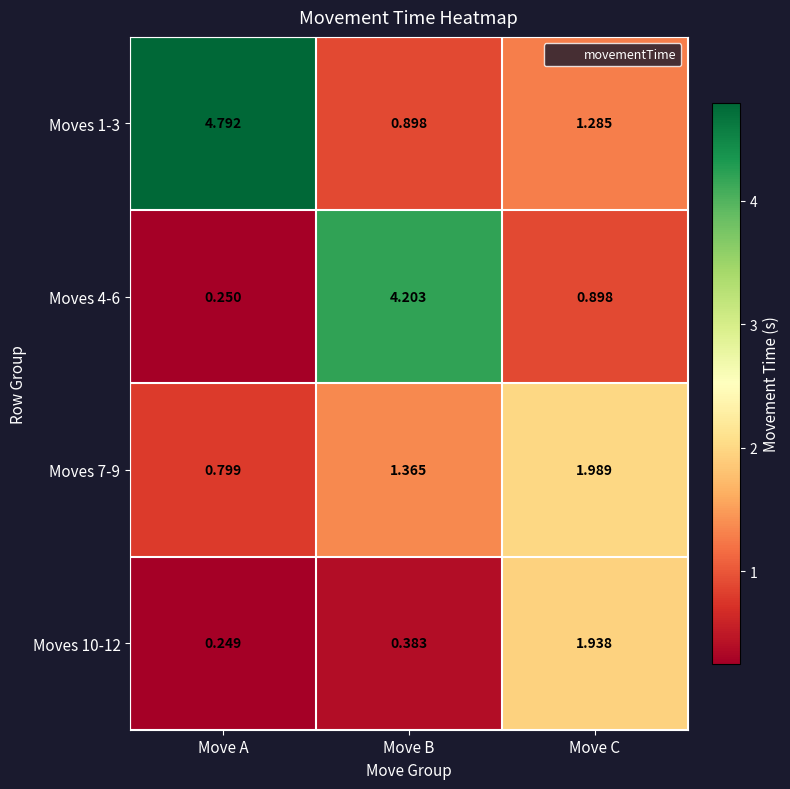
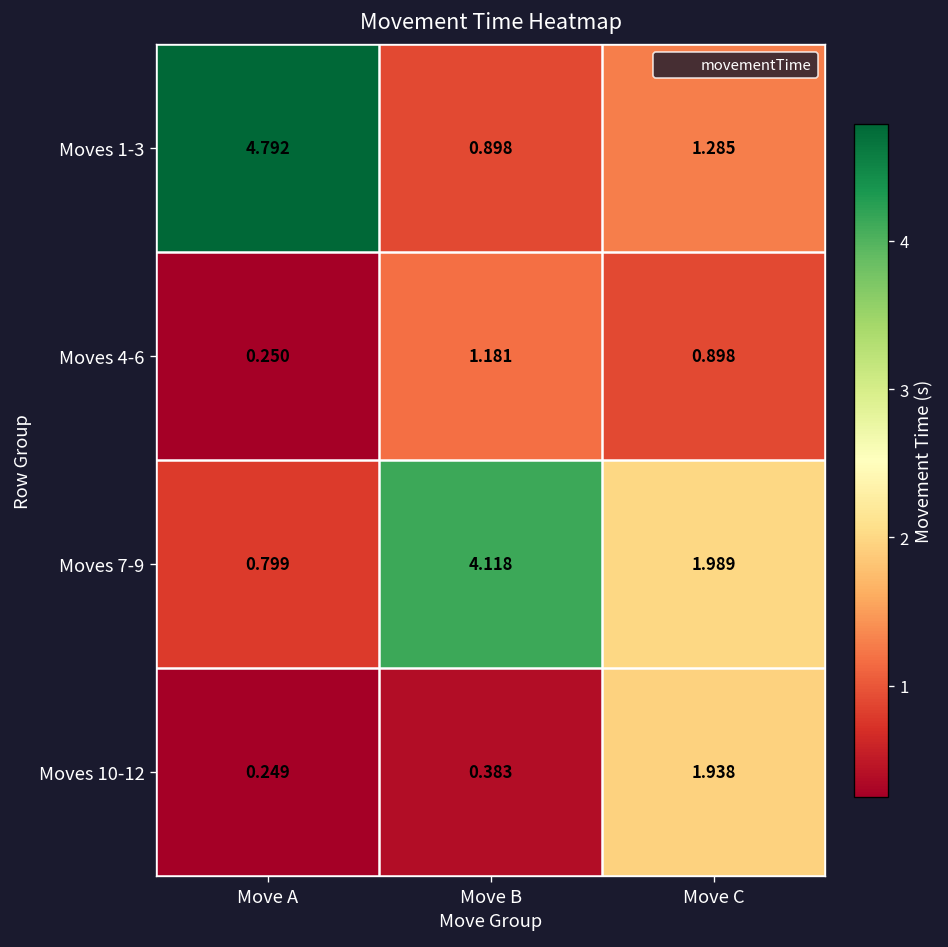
Moves 4-6, Move B: 4.203 -> 1.181
Moves 7-9, Move B: 1.365 -> 4.118
